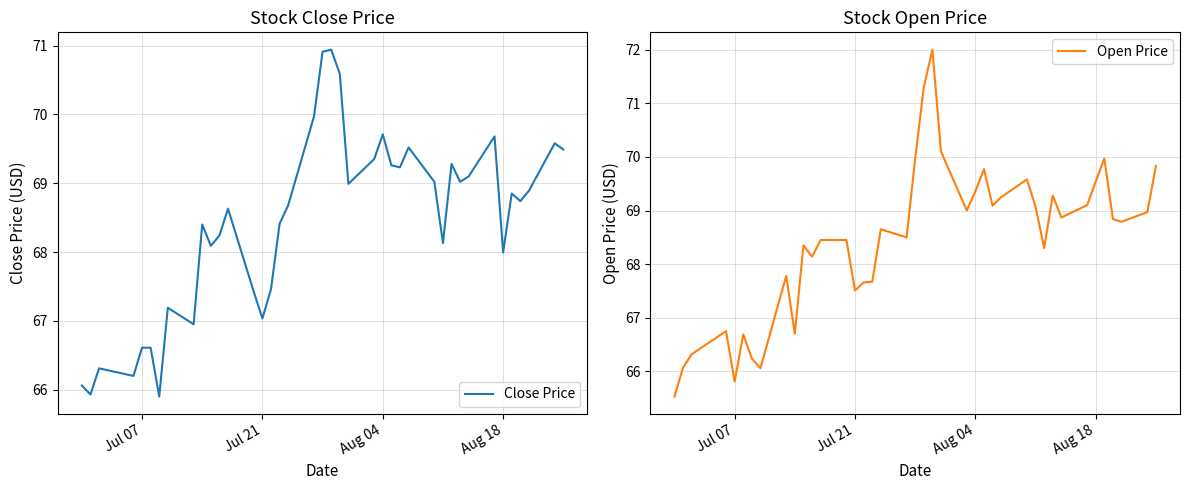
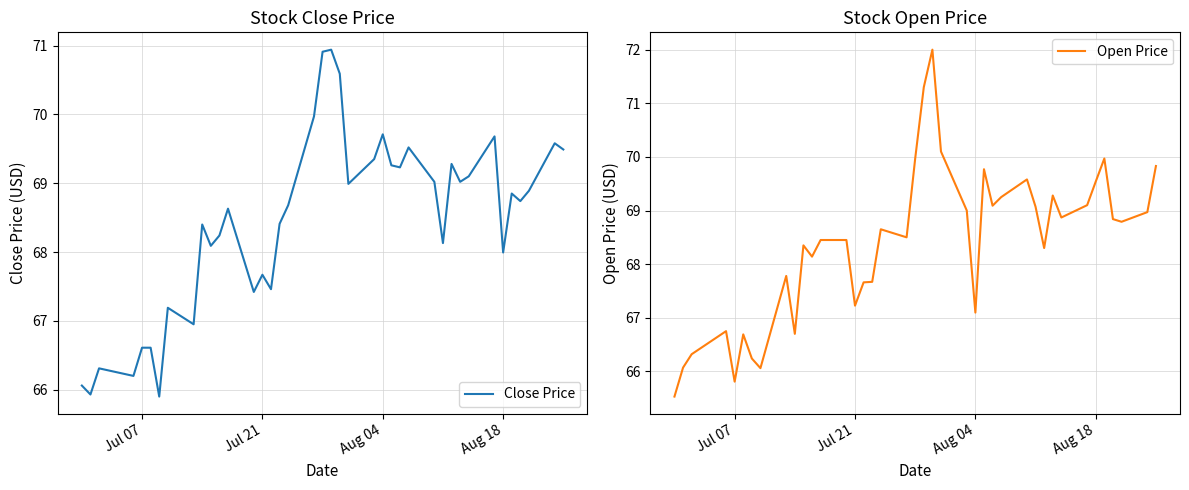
Stock Close Price, Jul 21: 67.0 -> 67.7
Stock Open Price, Jul 21: 67.5 -> 67.2
Stock Open Price, Aug 04: 69.4 -> 67.1
